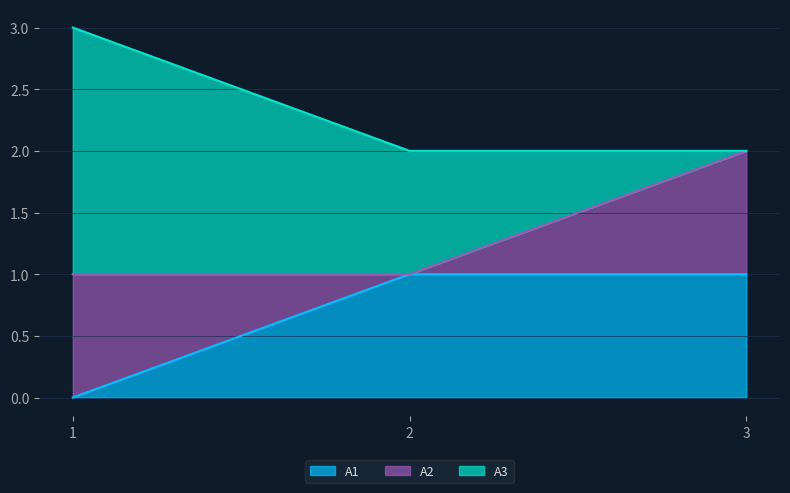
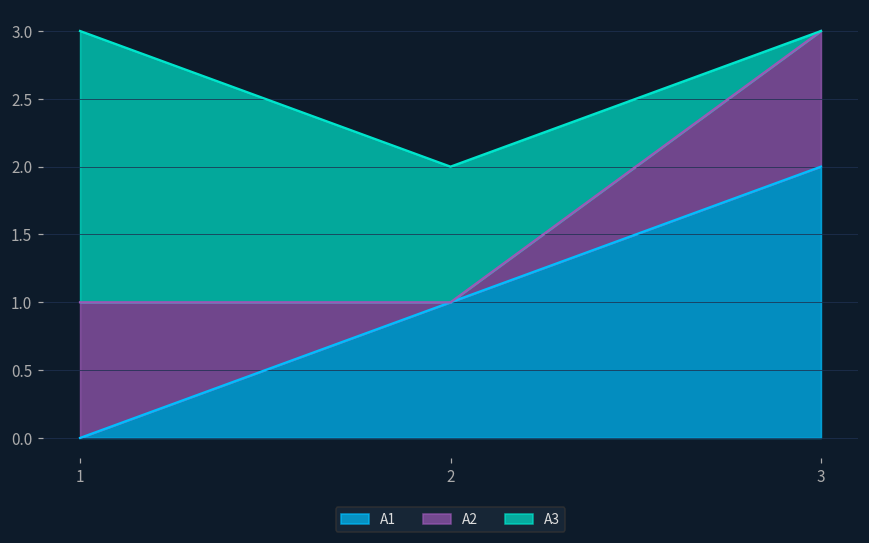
A1, 3: 1 -> 2
